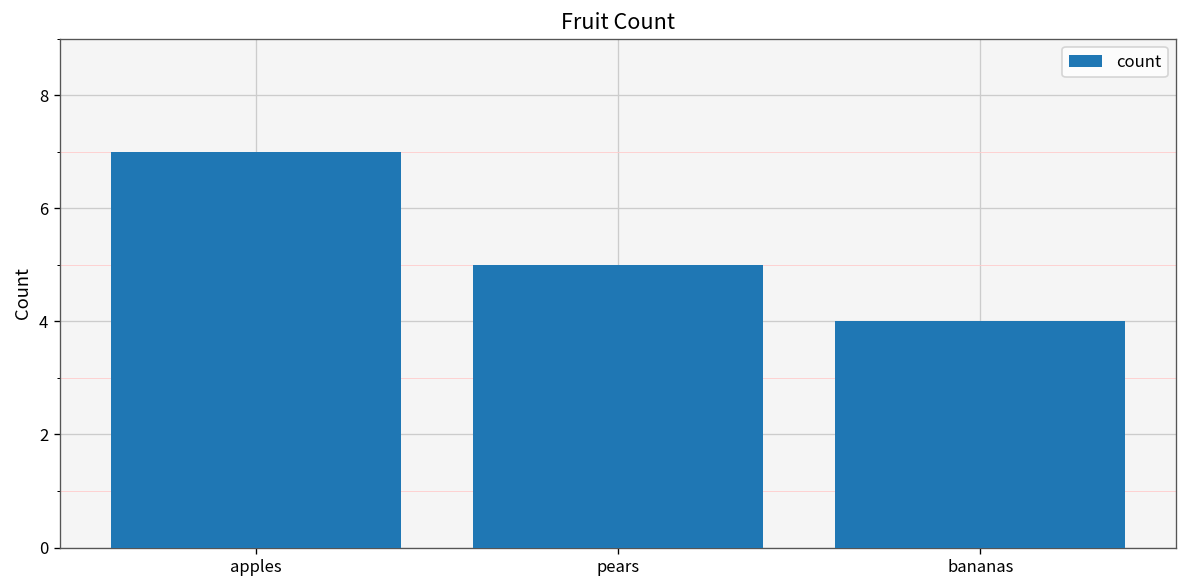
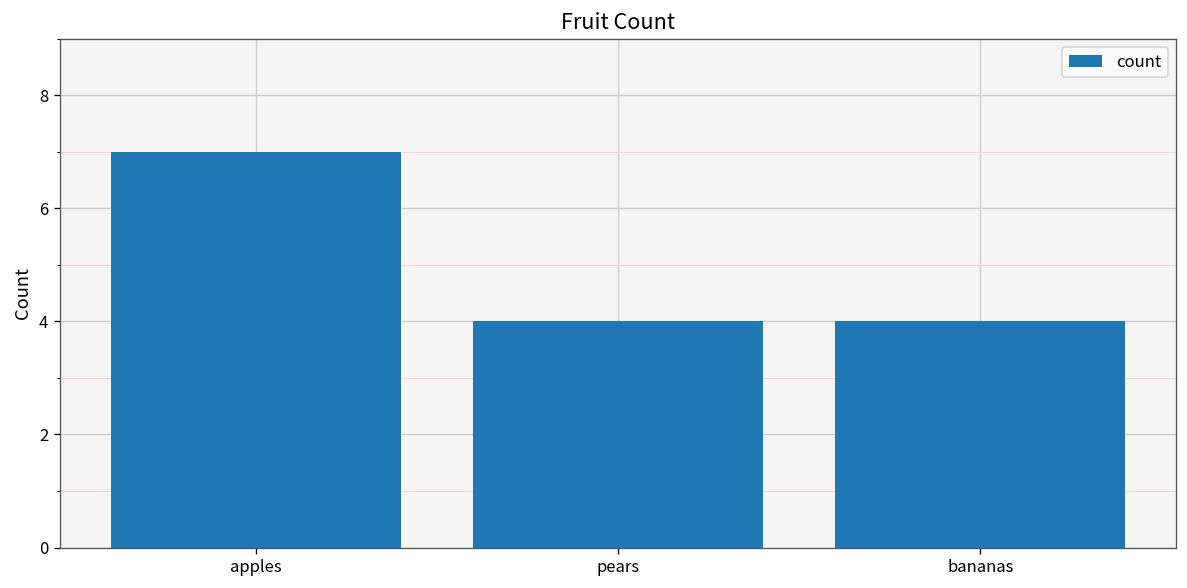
pears: 5 -> 4
